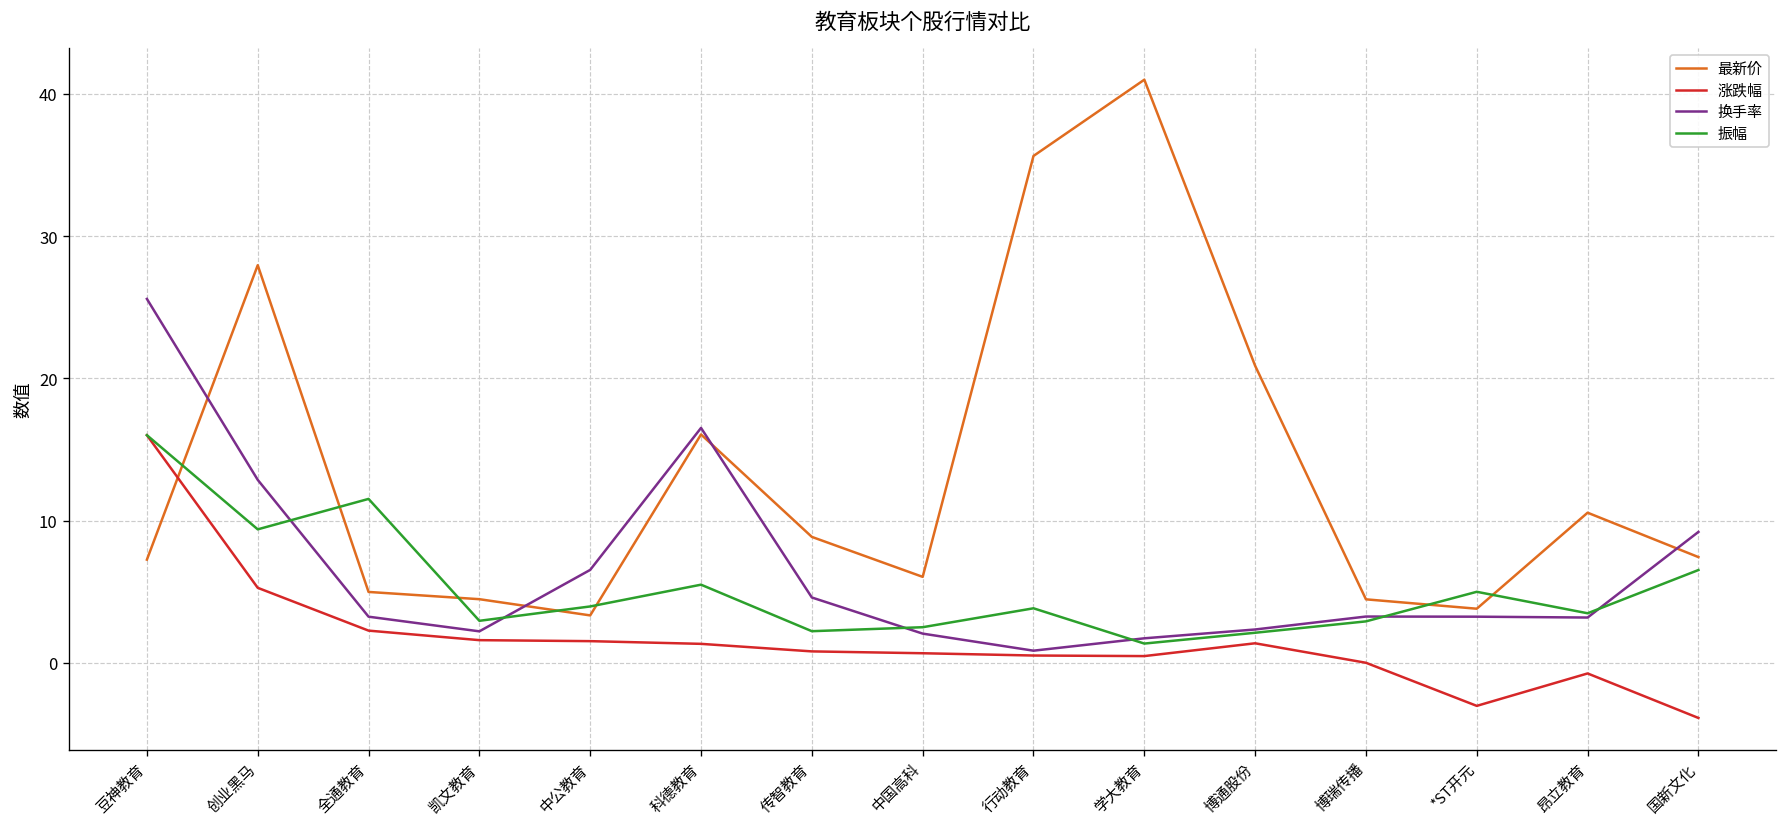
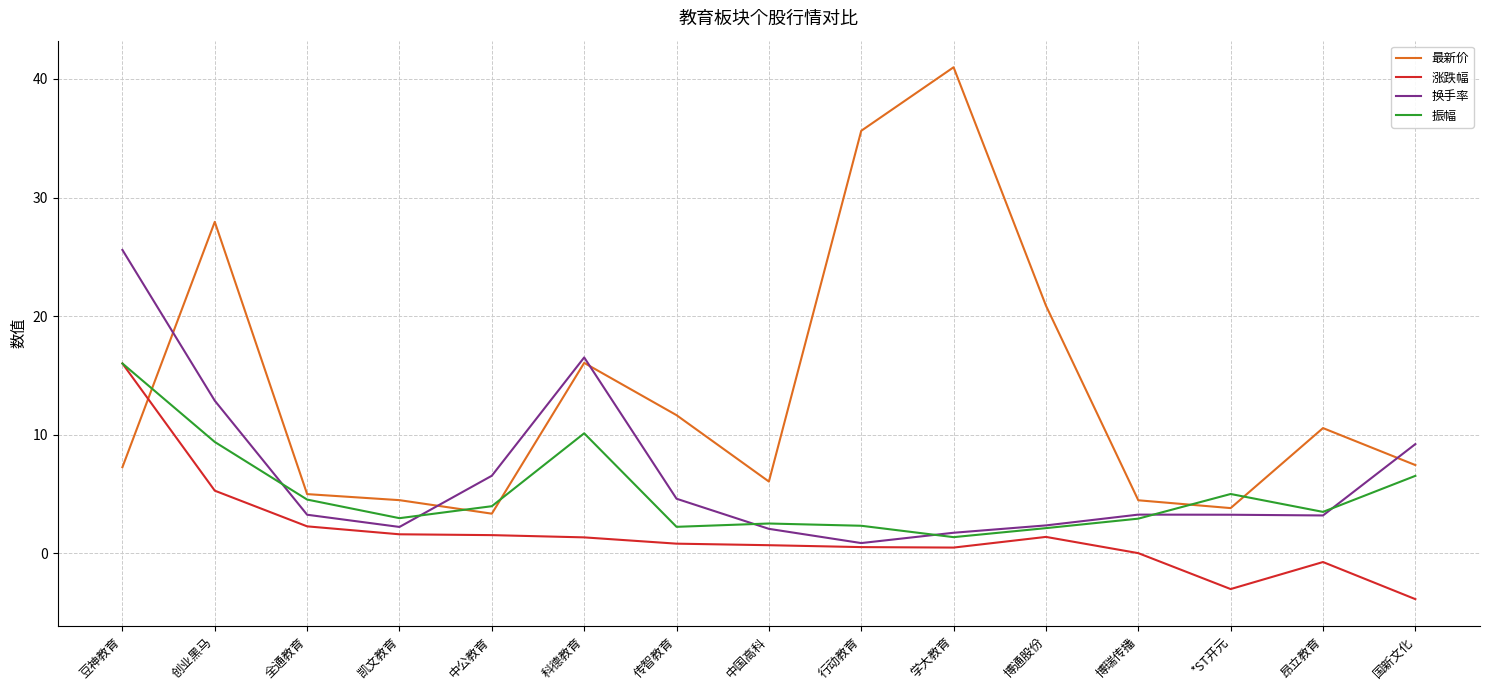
振幅, 全通教育: 11.5 -> 4.5
振幅, 科德教育: 5.5 -> 10.1
最新价, 传智教育: 8.9 -> 11.6
振幅, 行动教育: 3.8 -> 2.3
